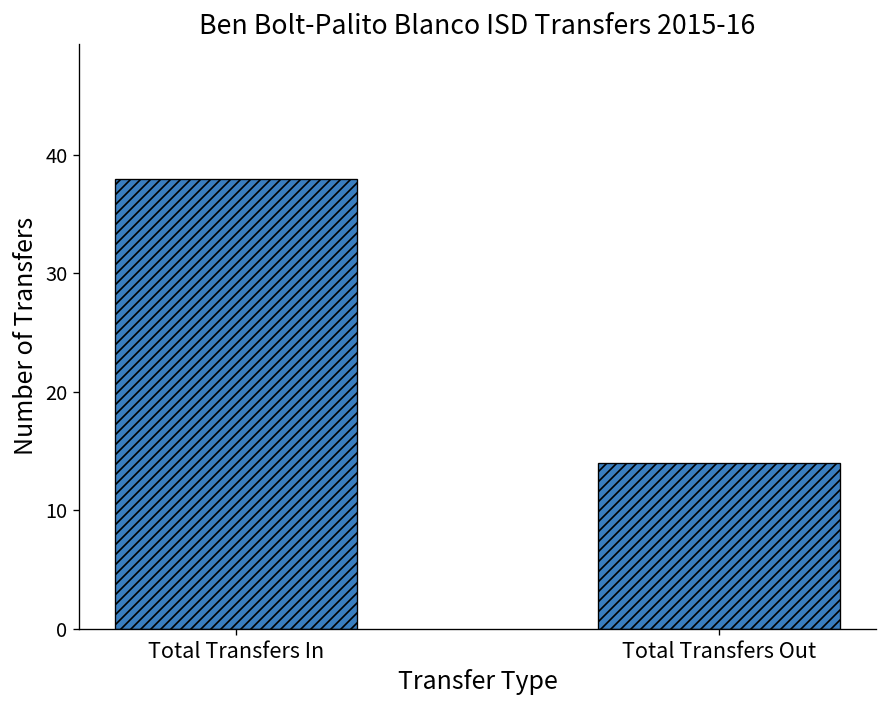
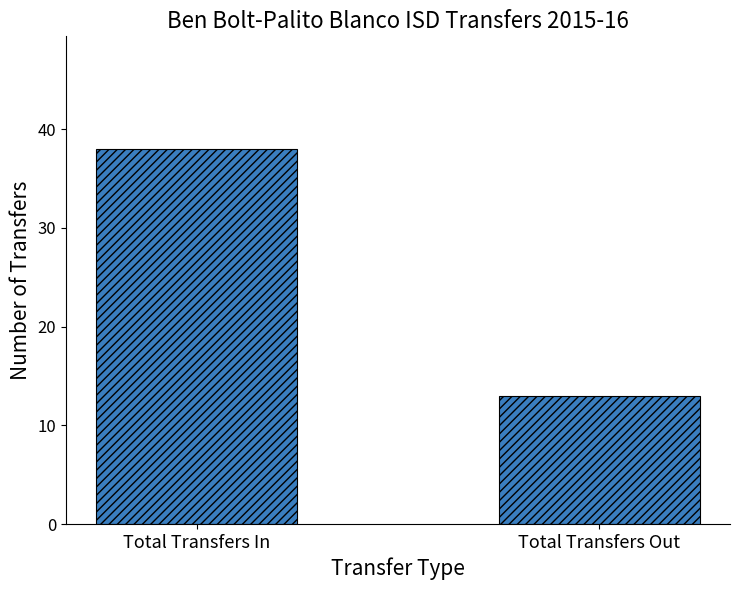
Total Transfers Out: 14 -> 13
